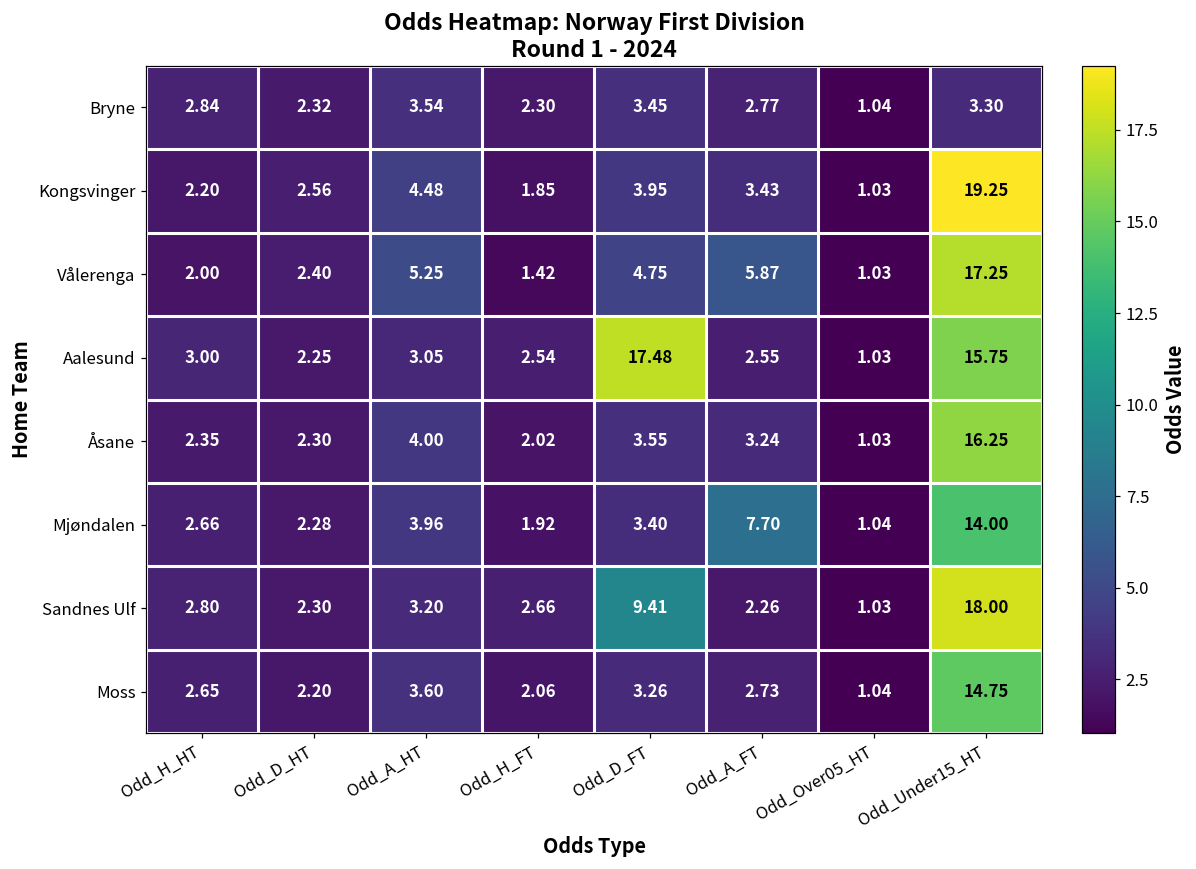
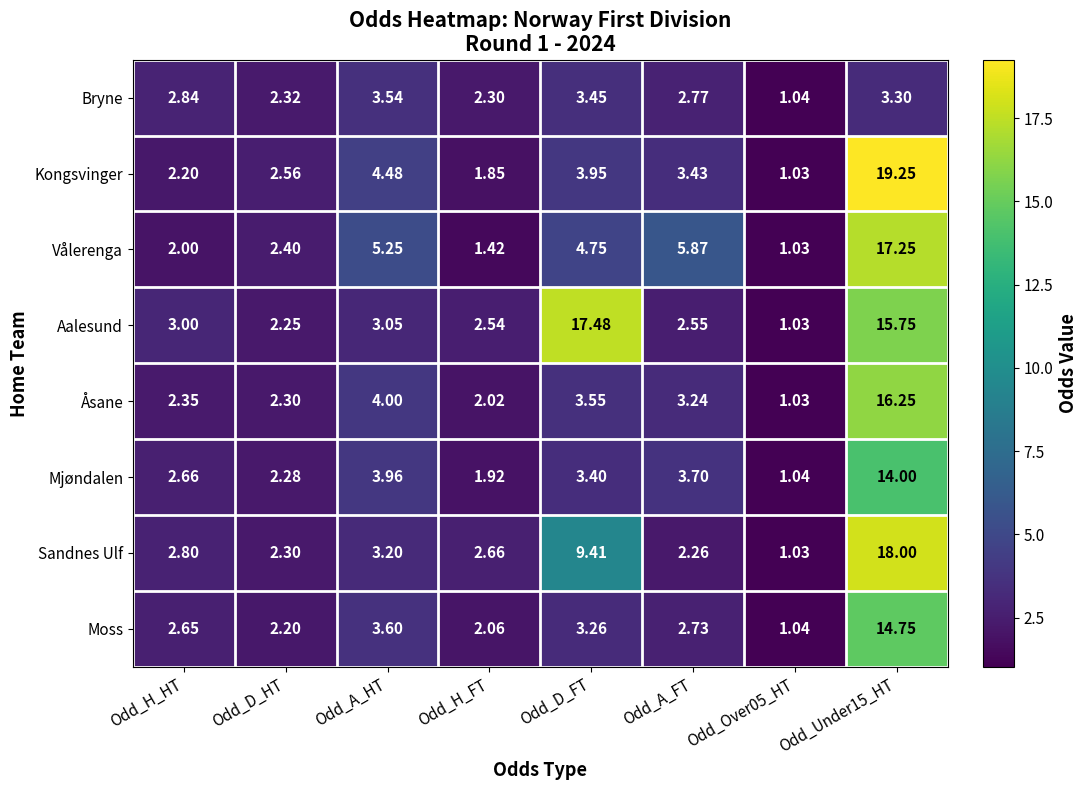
Mjøndalen, Odd_A_FT: 7.70 -> 3.70
